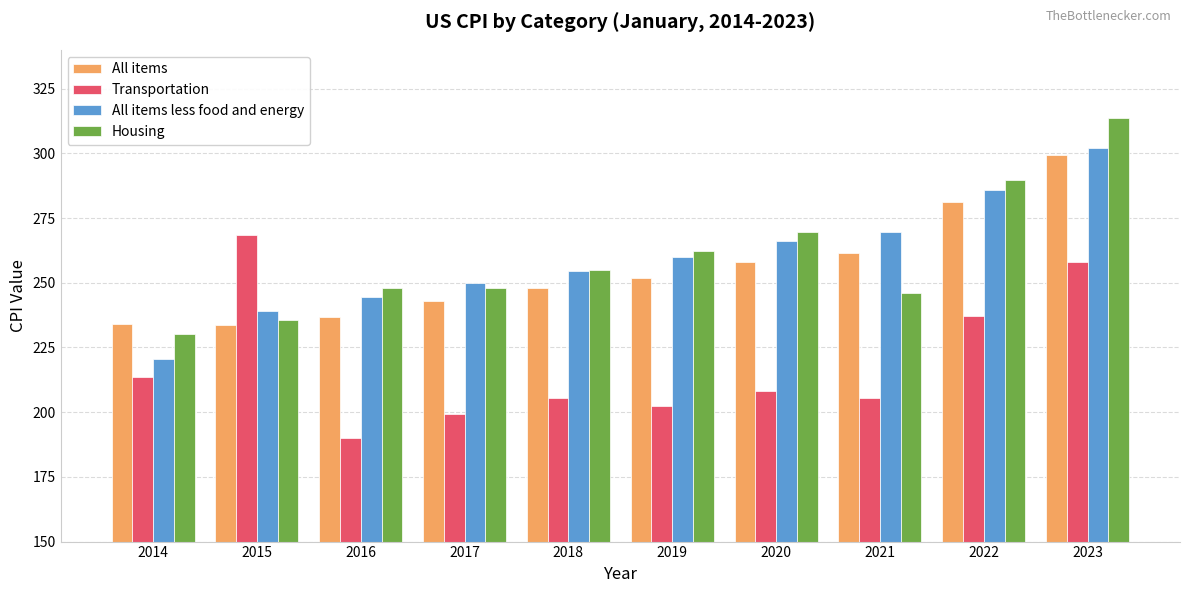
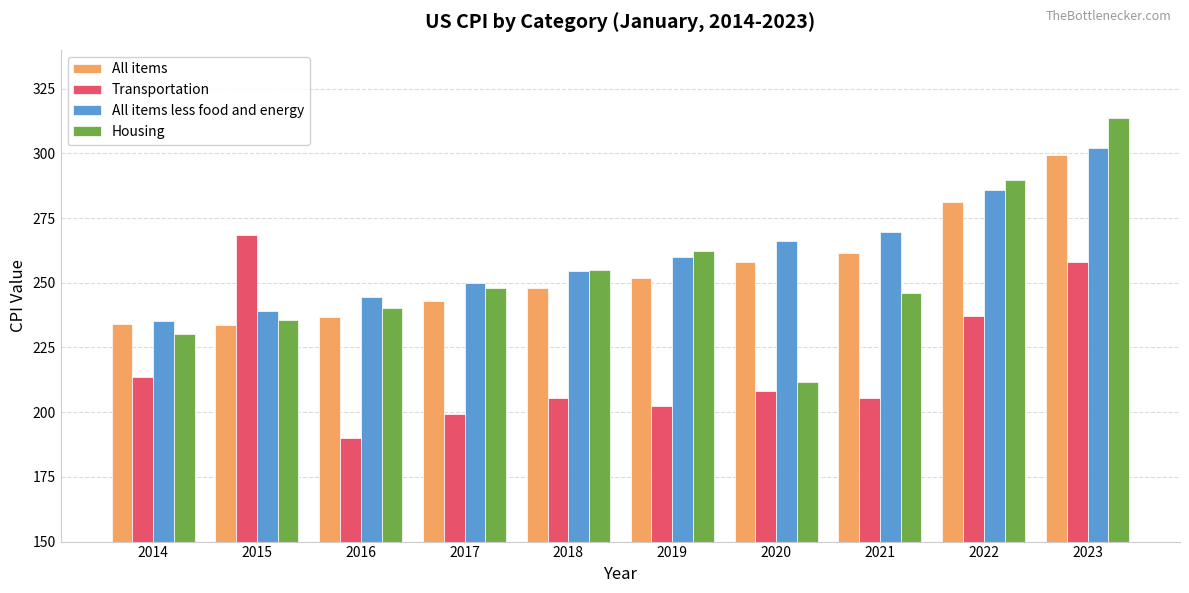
All items less food and energy, 2014: 220 -> 235
Housing, 2016: 248 -> 240
Housing, 2020: 269 -> 212
